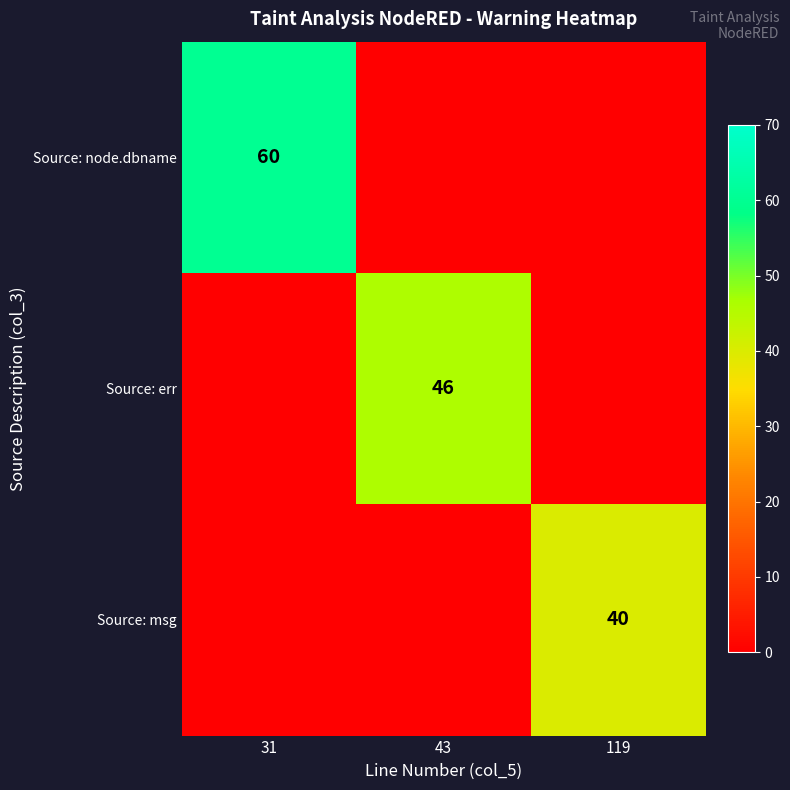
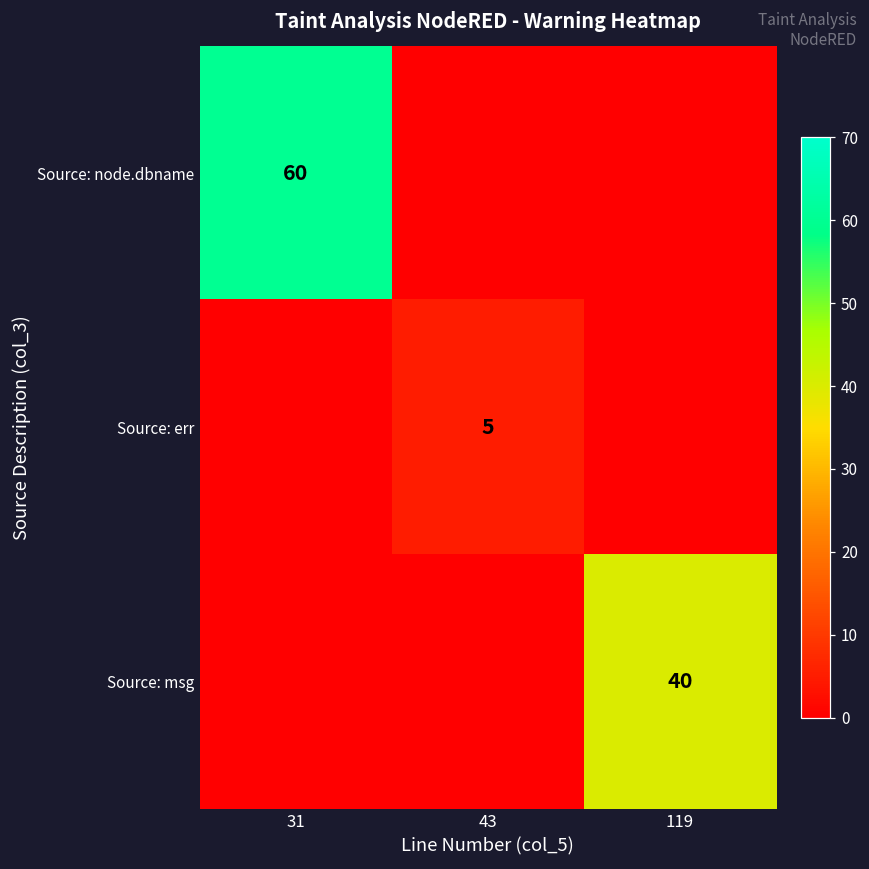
Source: err, 43: 46 -> 5
